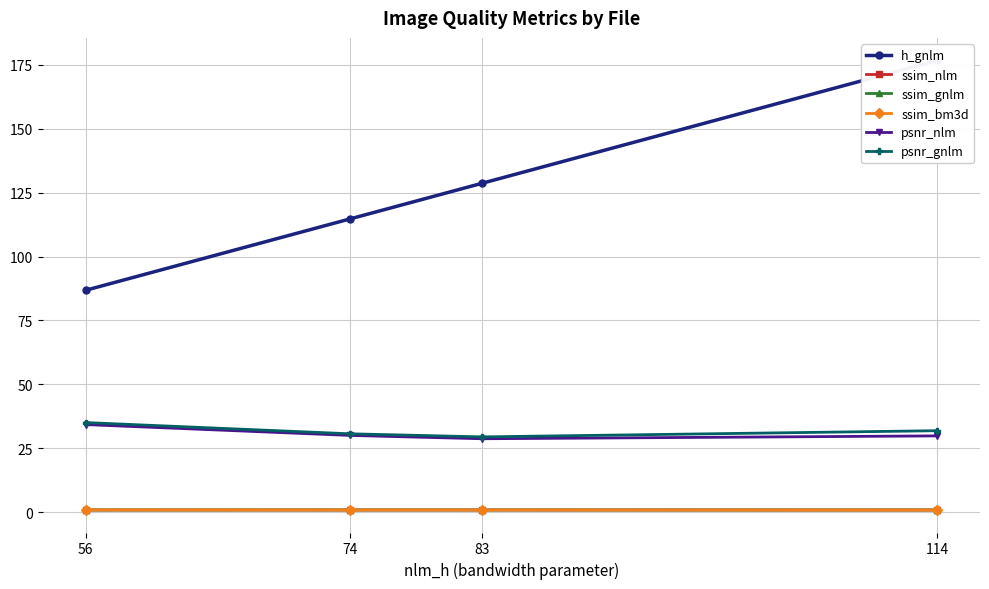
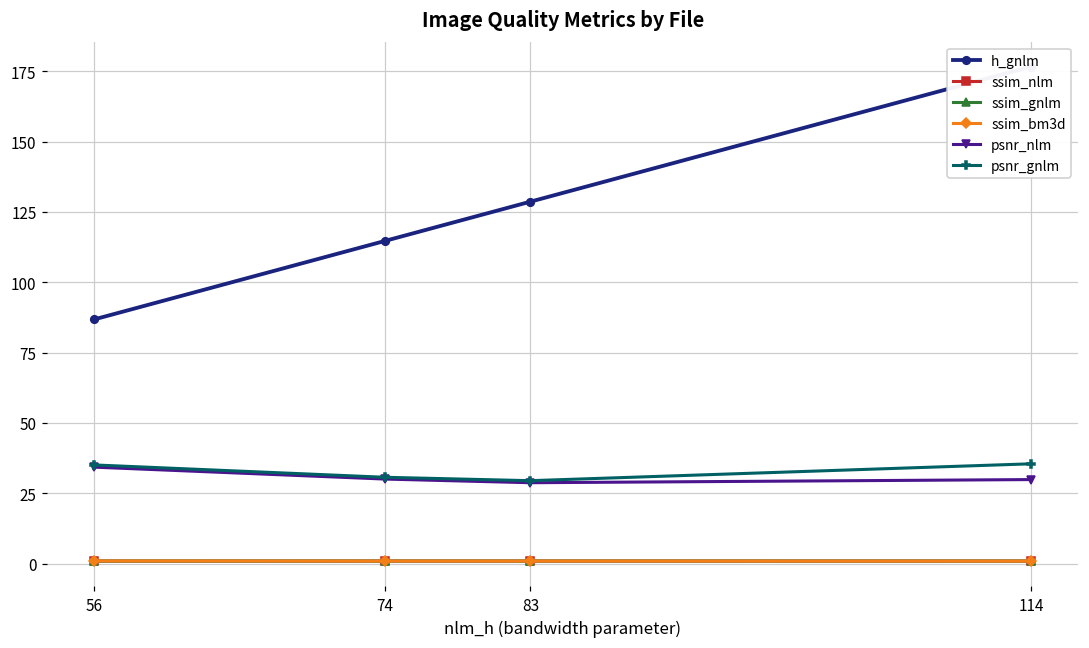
psnr_gnlm, 114: 32 -> 35
